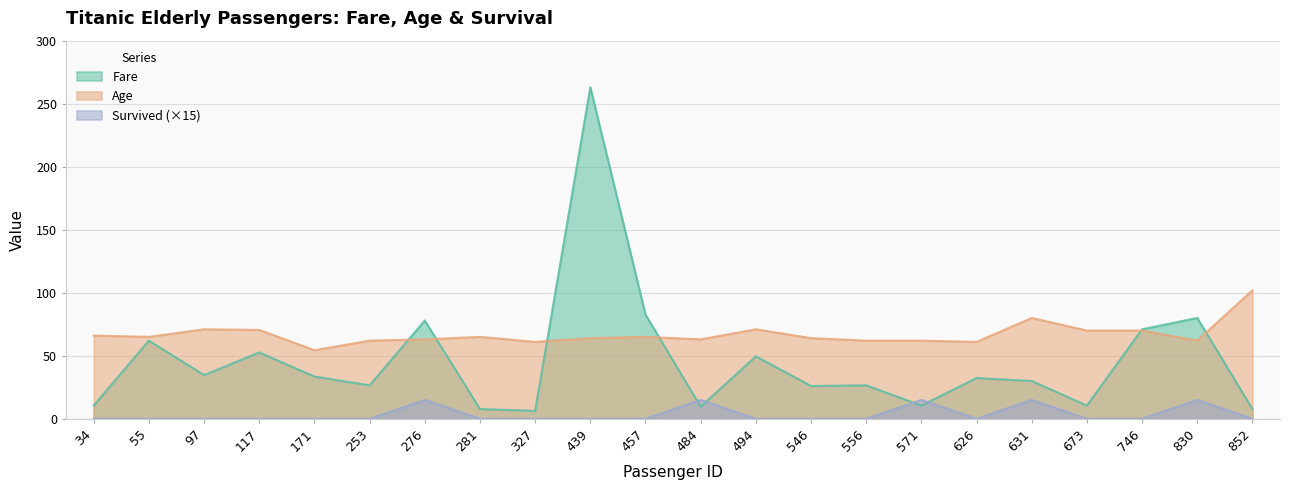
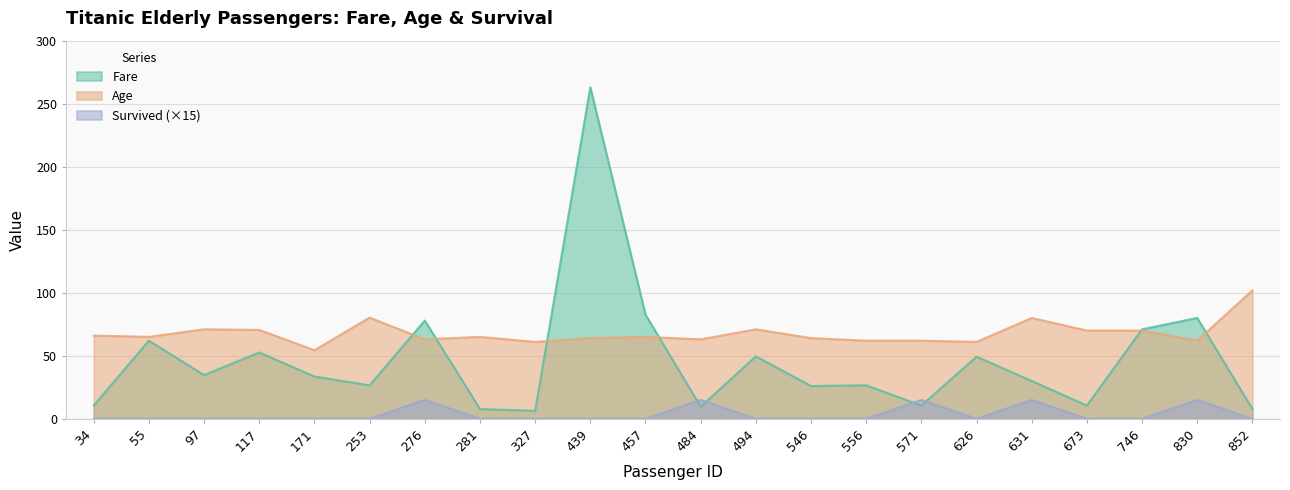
Age, 253: 62 -> 80
Fare, 626: 32 -> 49
